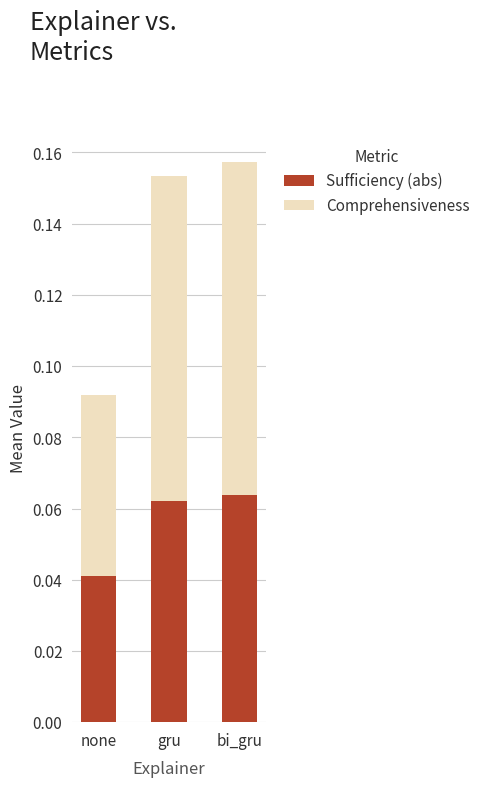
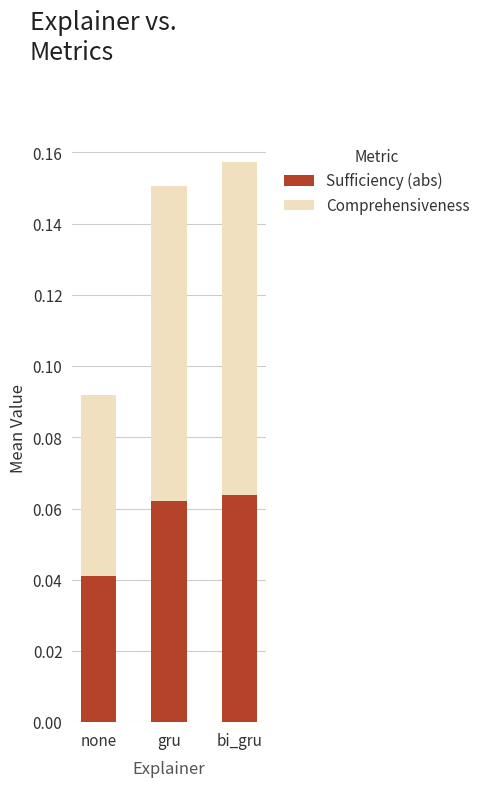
Comprehensiveness, gru: 0.091 -> 0.088
